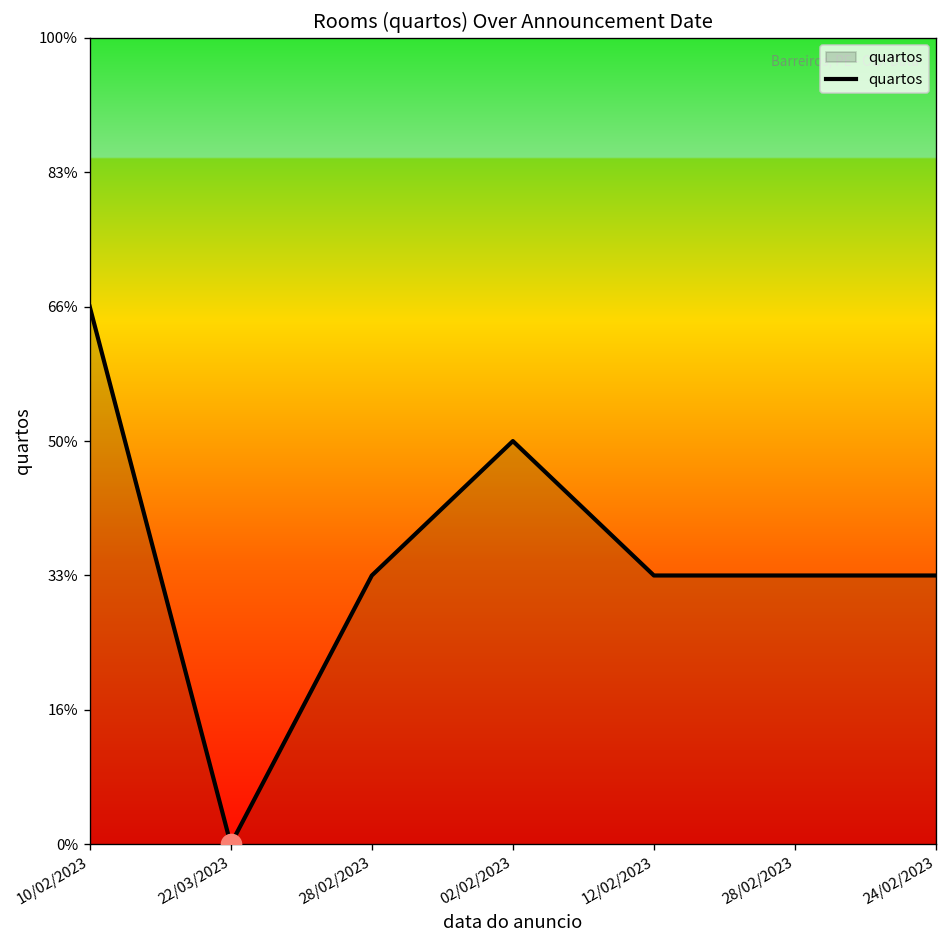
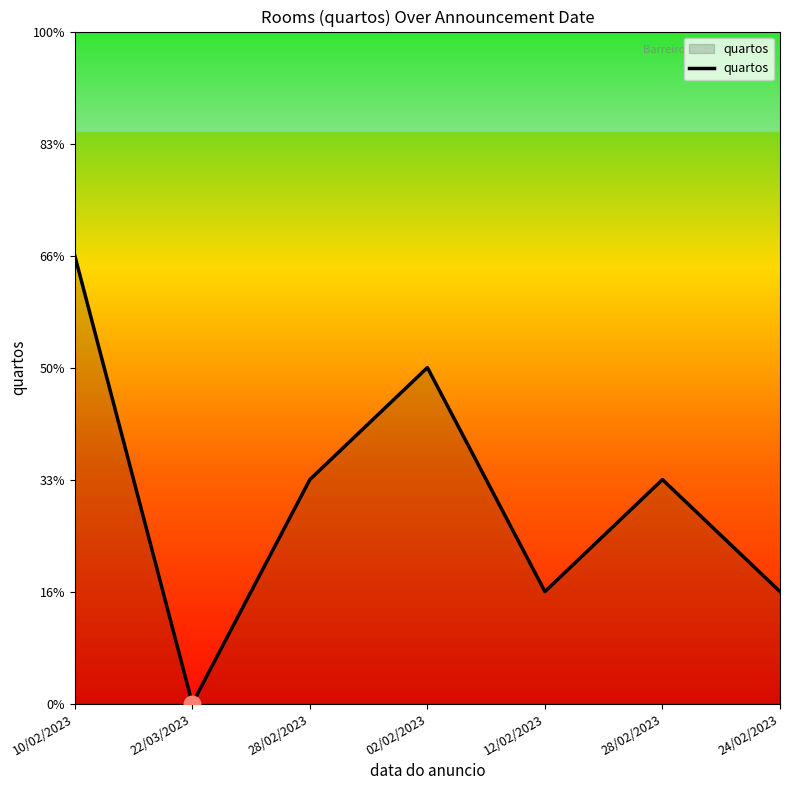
quartos, 12/02/2023: 33% -> 17%
quartos, 24/02/2023: 33% -> 17%
